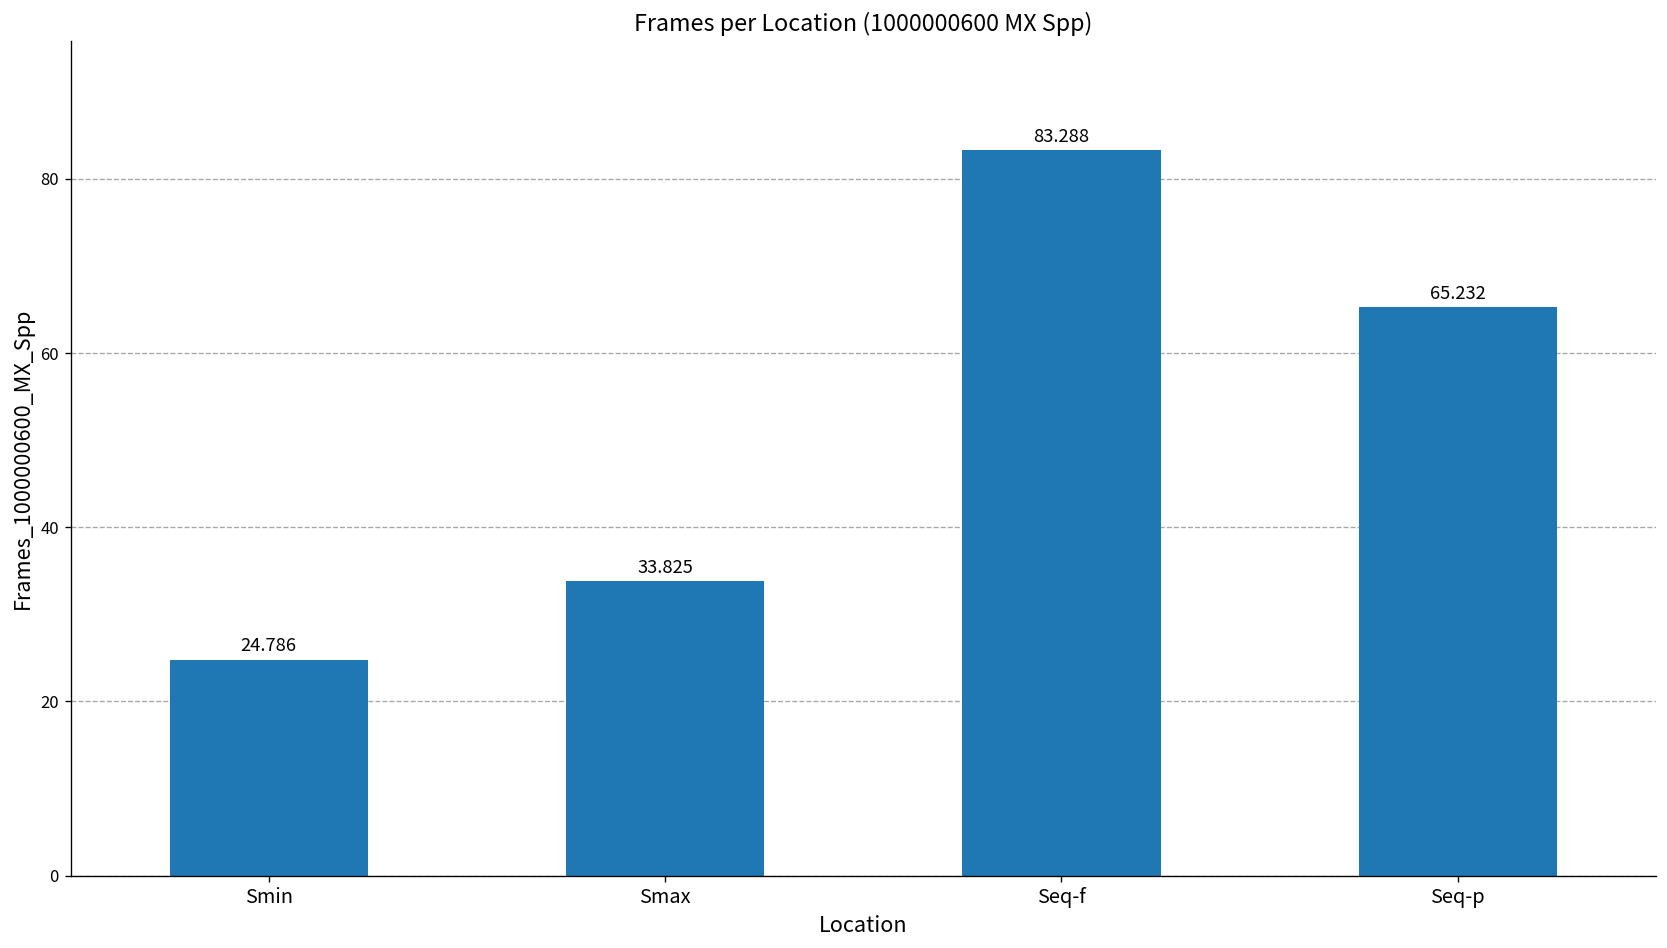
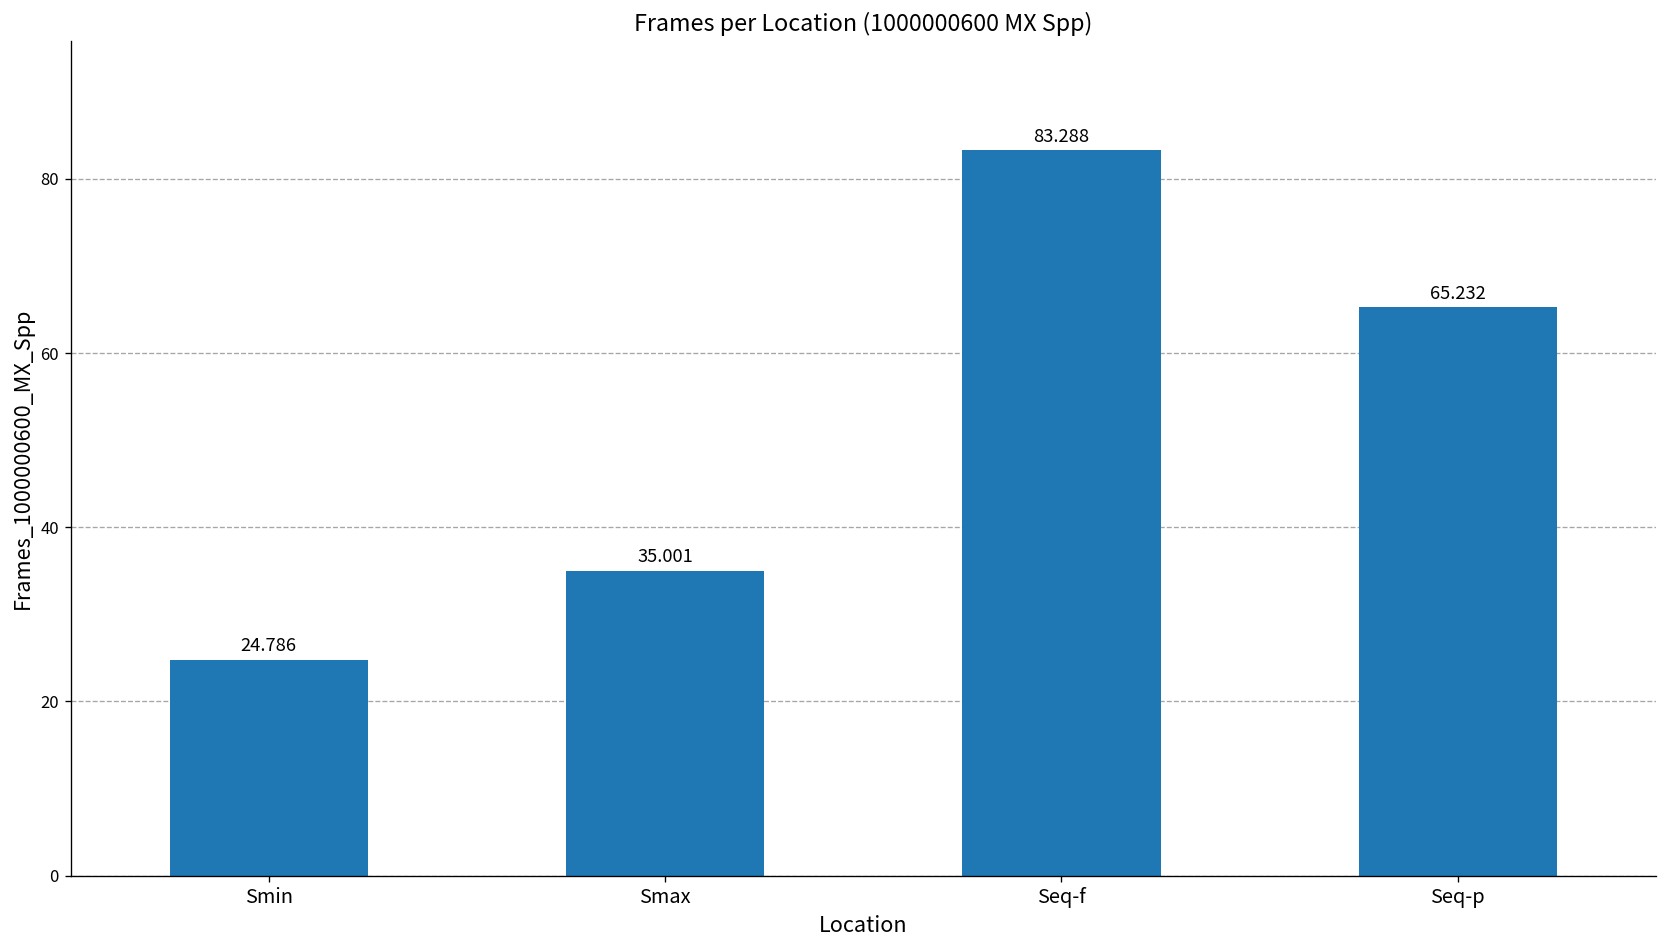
Smax: 33.825 -> 35.001
